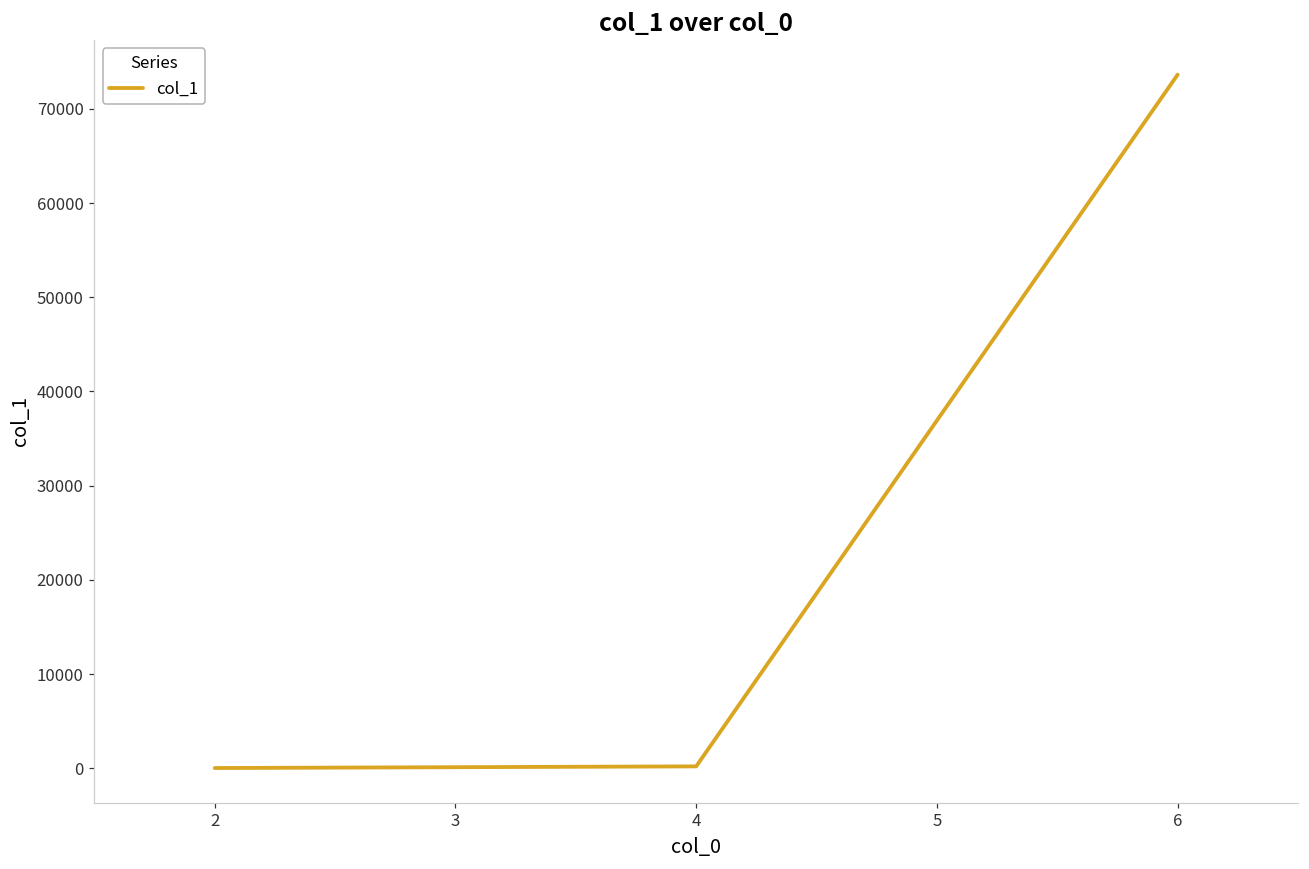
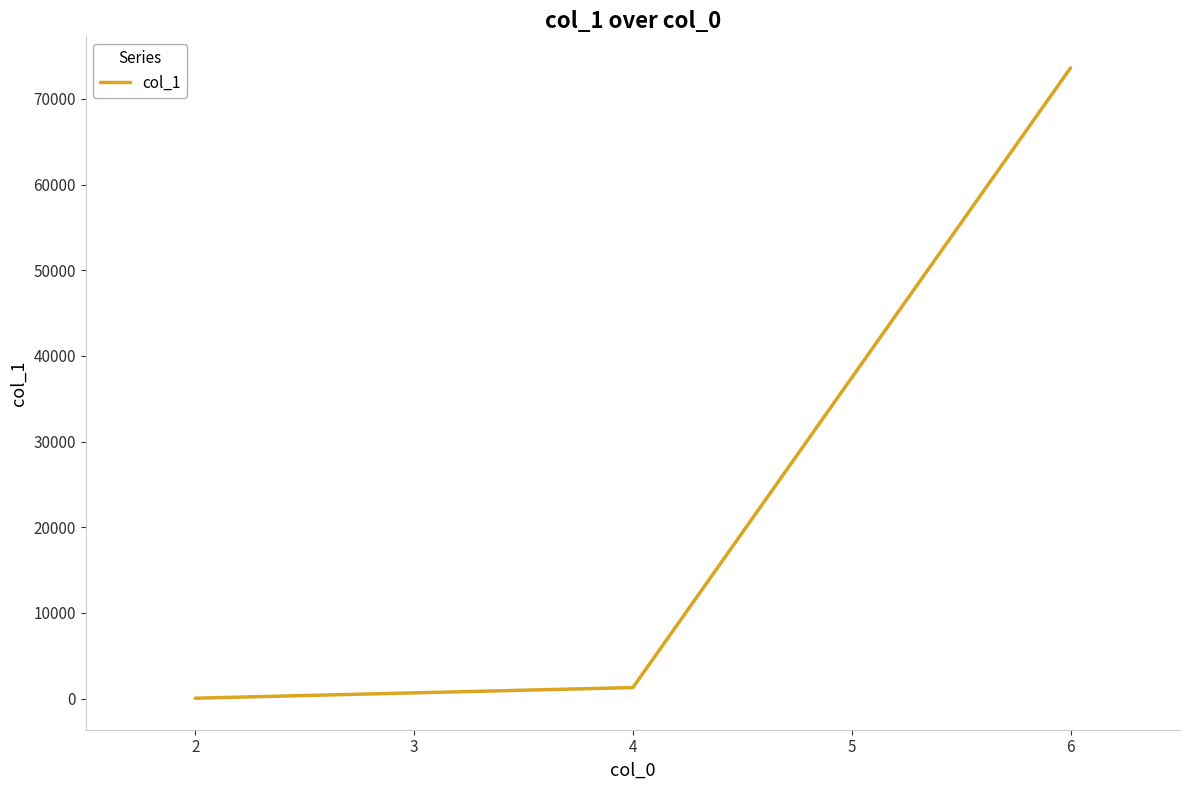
4: 0 -> 1000
